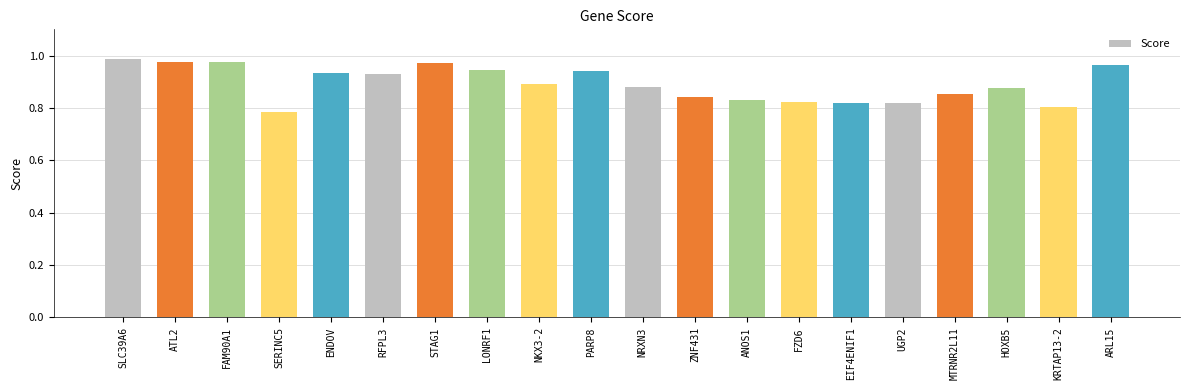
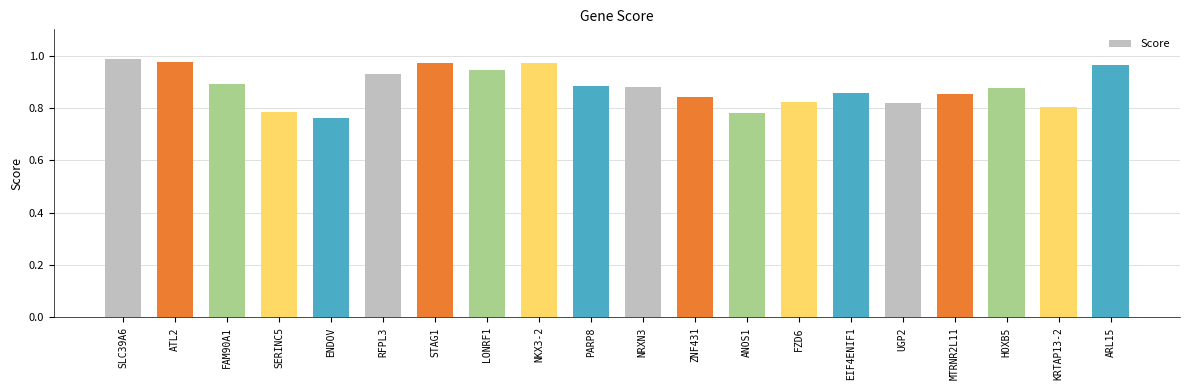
FAM90A1: 0.98 -> 0.89
ENDOV: 0.93 -> 0.76
NKX3-2: 0.89 -> 0.97
PARP8: 0.94 -> 0.88
ANOS1: 0.83 -> 0.78
EIF4ENIF1: 0.82 -> 0.86
